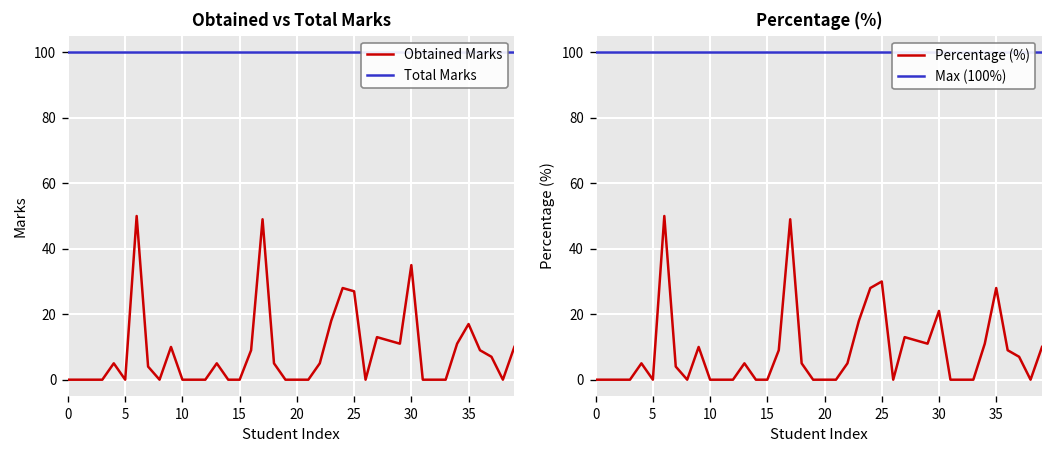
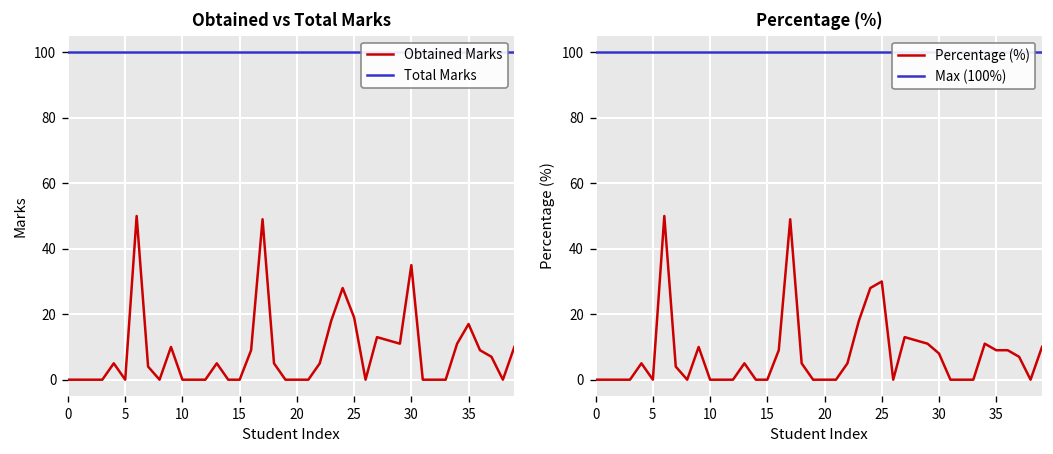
Obtained vs Total Marks, Obtained Marks, 25: 27 -> 19
Percentage (%), Percentage (%), 30: 21 -> 8
Percentage (%), Percentage (%), 35: 28 -> 9
